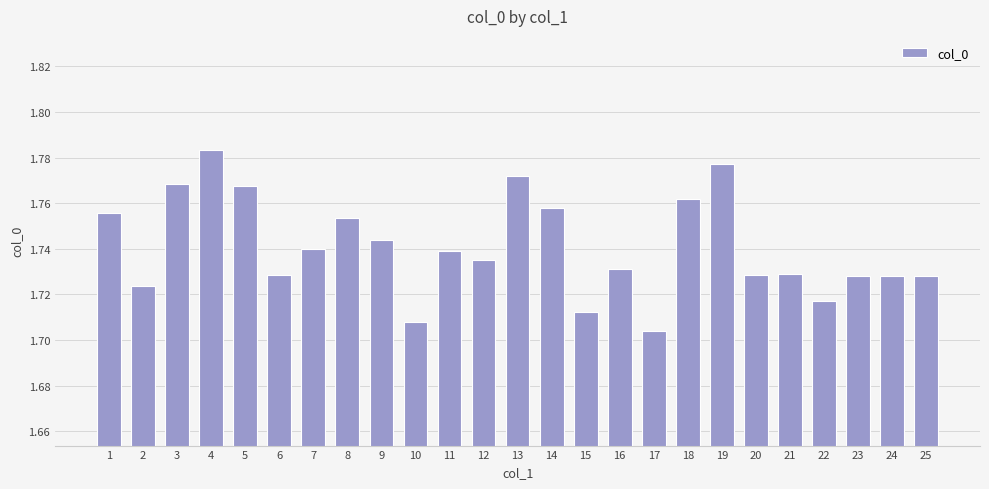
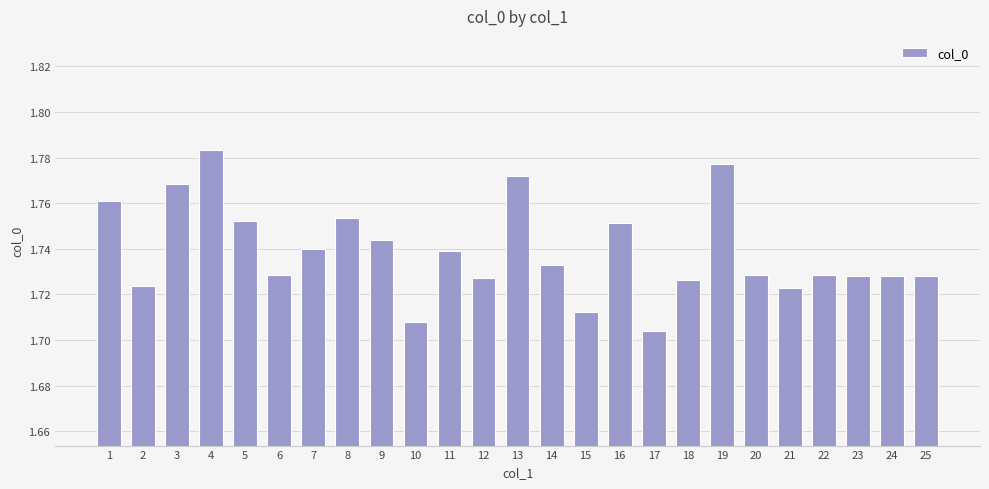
1: 1.756 -> 1.761
5: 1.767 -> 1.752
12: 1.735 -> 1.727
14: 1.758 -> 1.733
16: 1.731 -> 1.751
18: 1.762 -> 1.726
21: 1.729 -> 1.723
22: 1.717 -> 1.728
